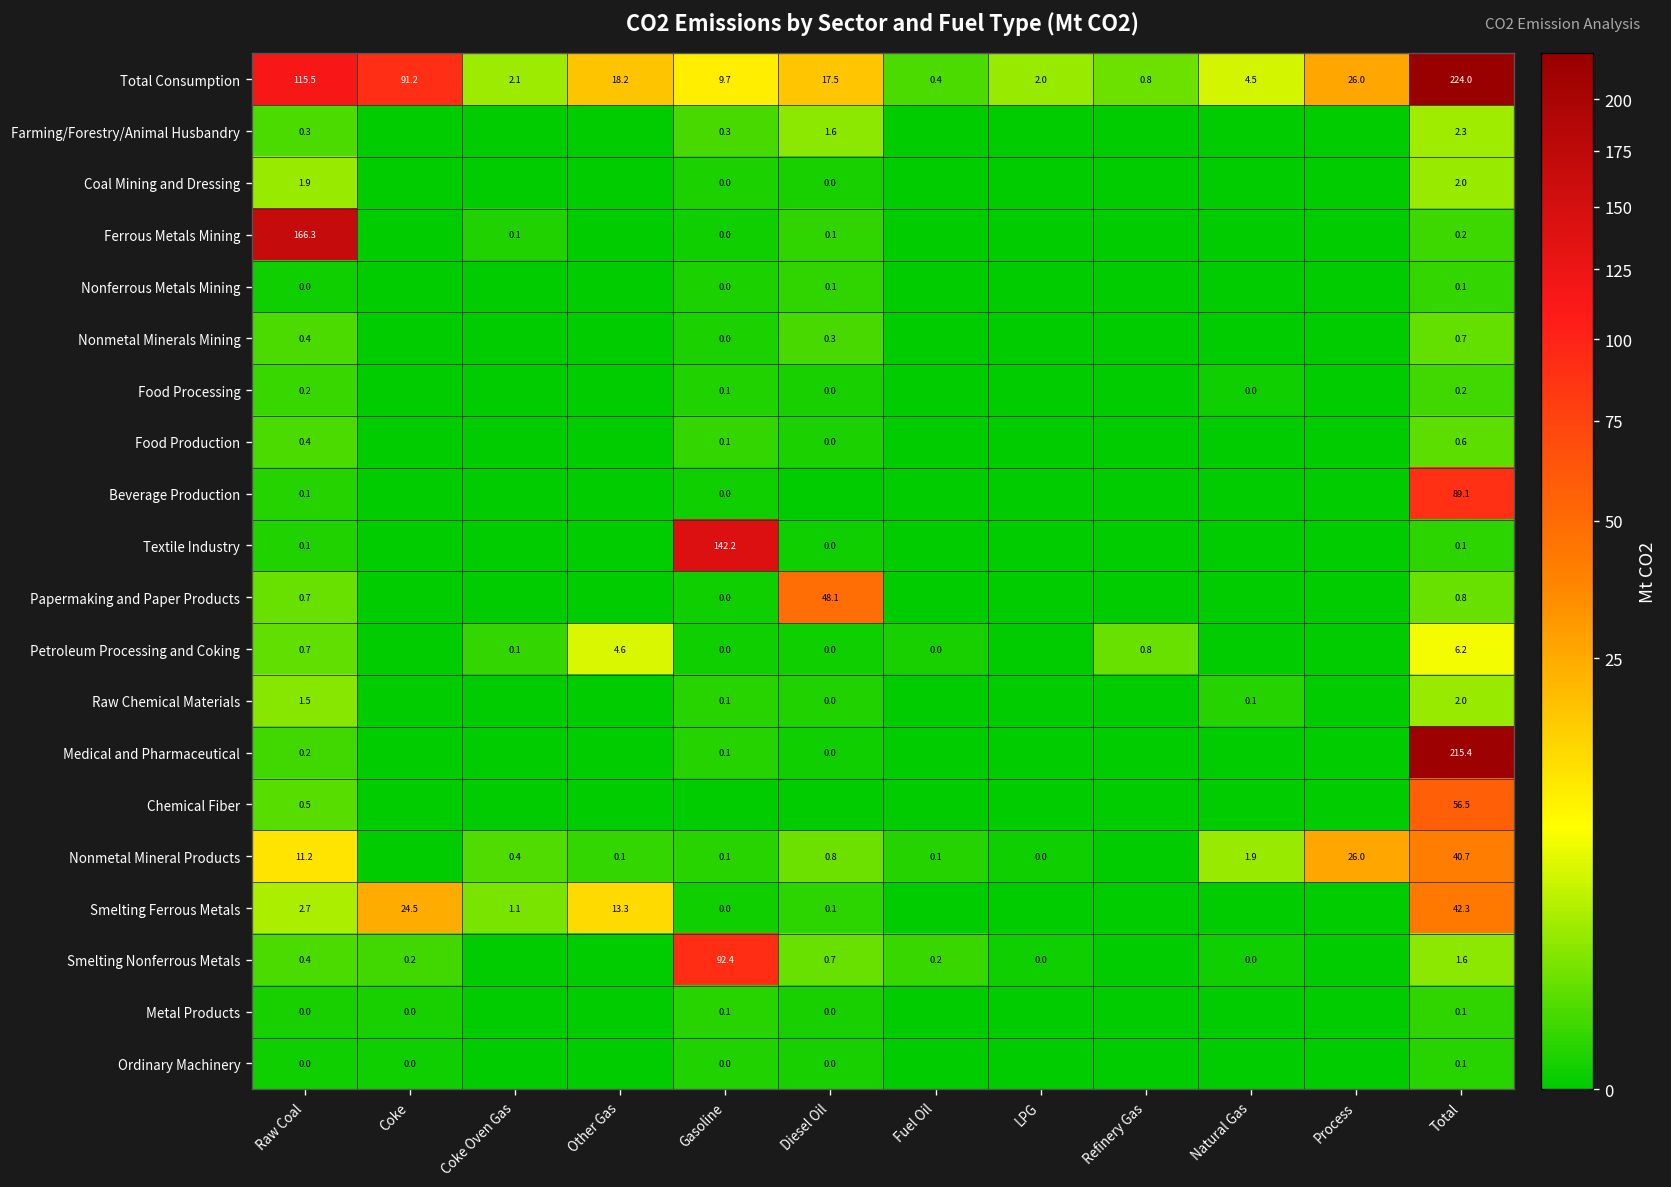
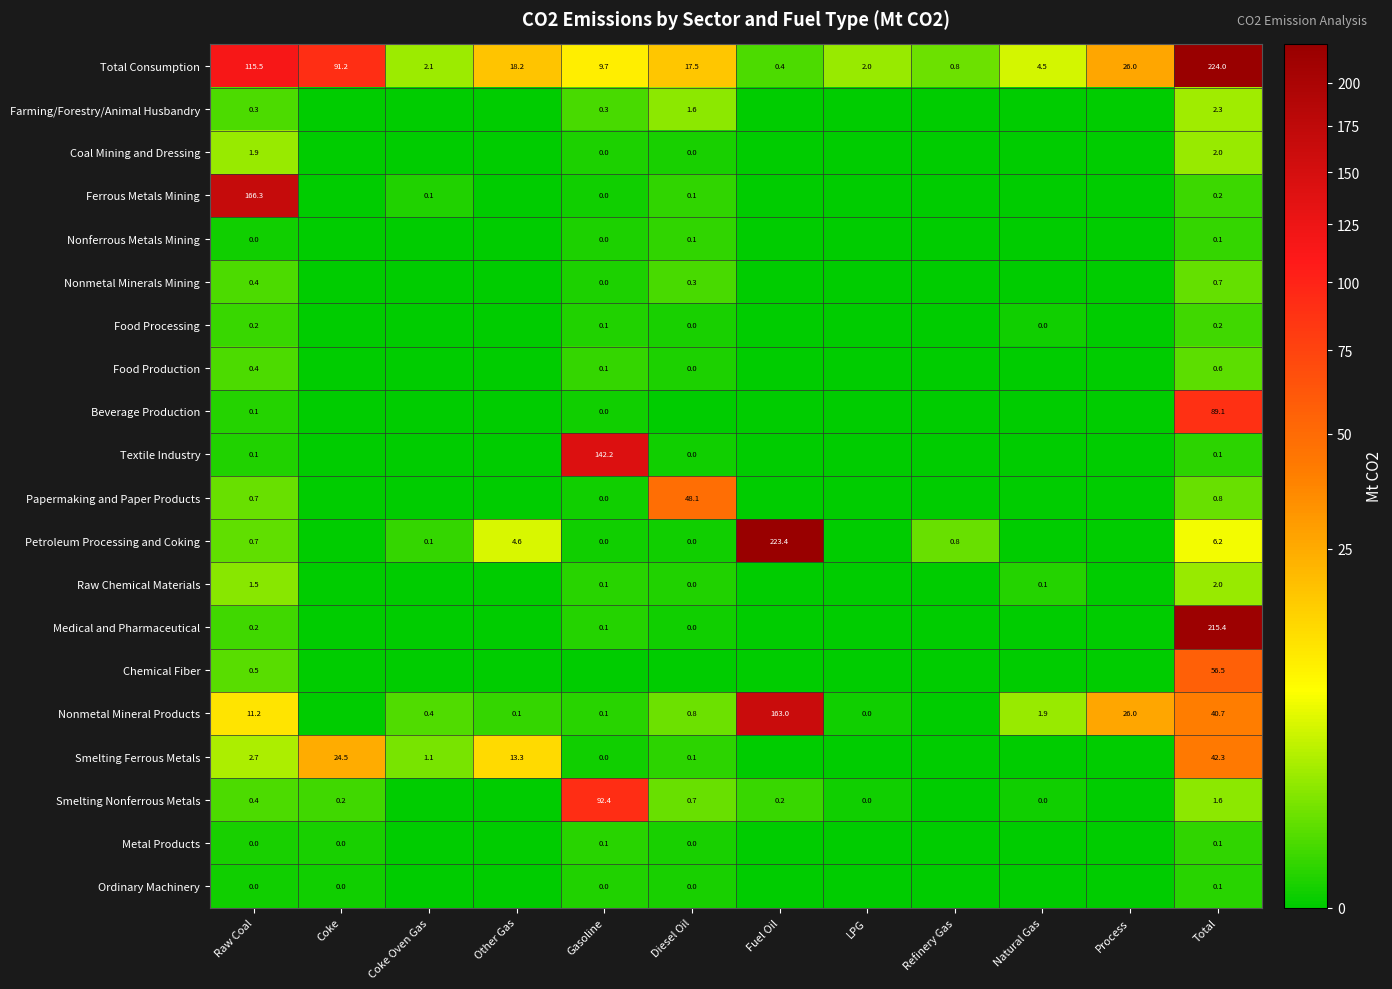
Petroleum Processing and Coking, Fuel Oil: 0.0 -> 223.4
Nonmetal Mineral Products, Fuel Oil: 0.1 -> 163.0
